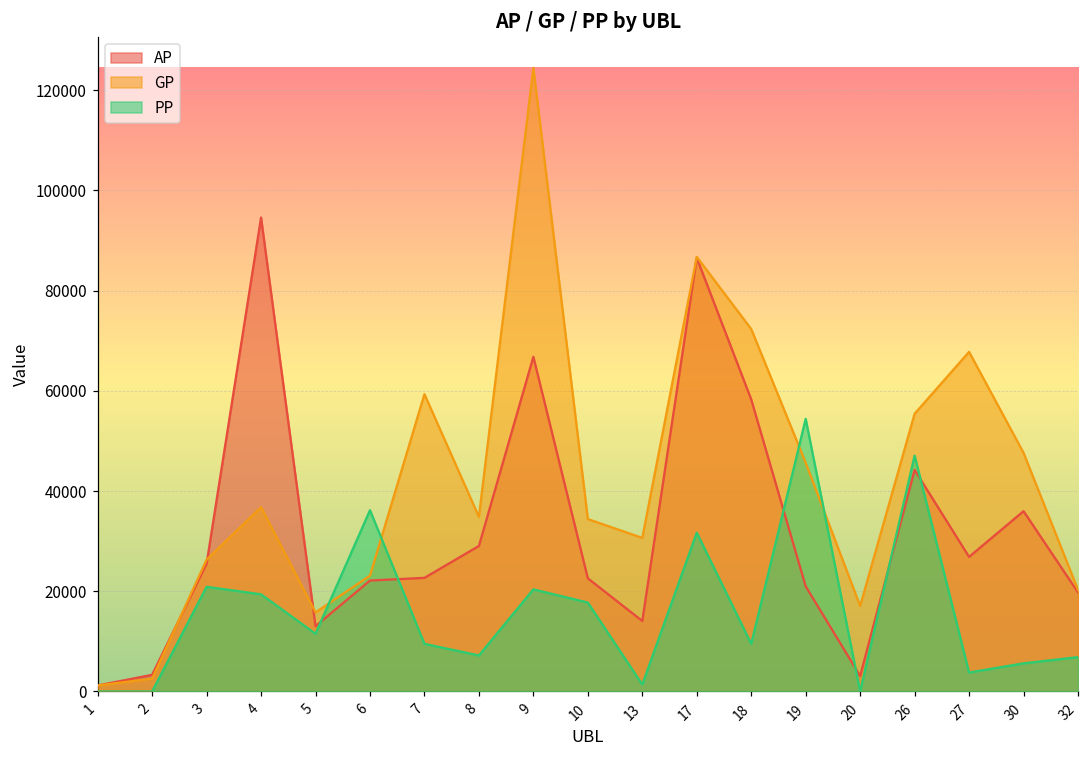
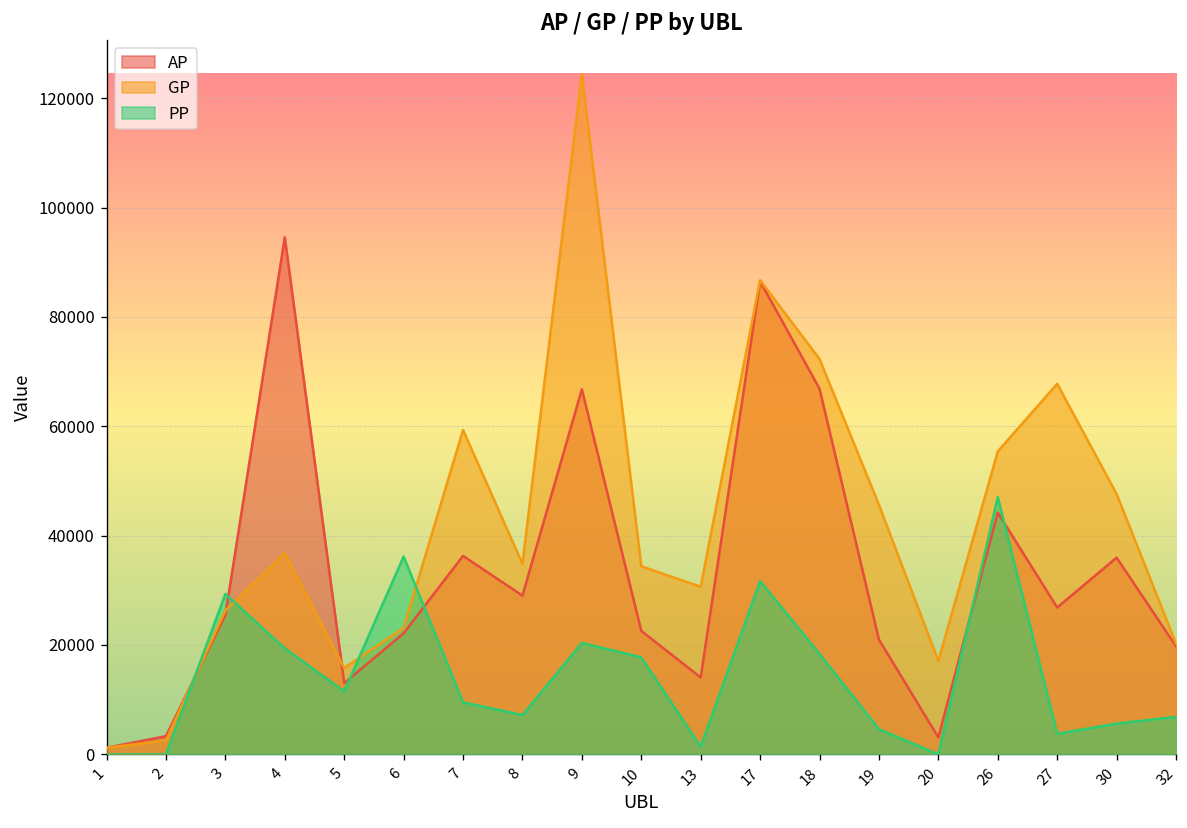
PP, 3: 21000 -> 29000
AP, 7: 23000 -> 36000
AP, 18: 58000 -> 67000
PP, 18: 10000 -> 18000
PP, 19: 54000 -> 5000
